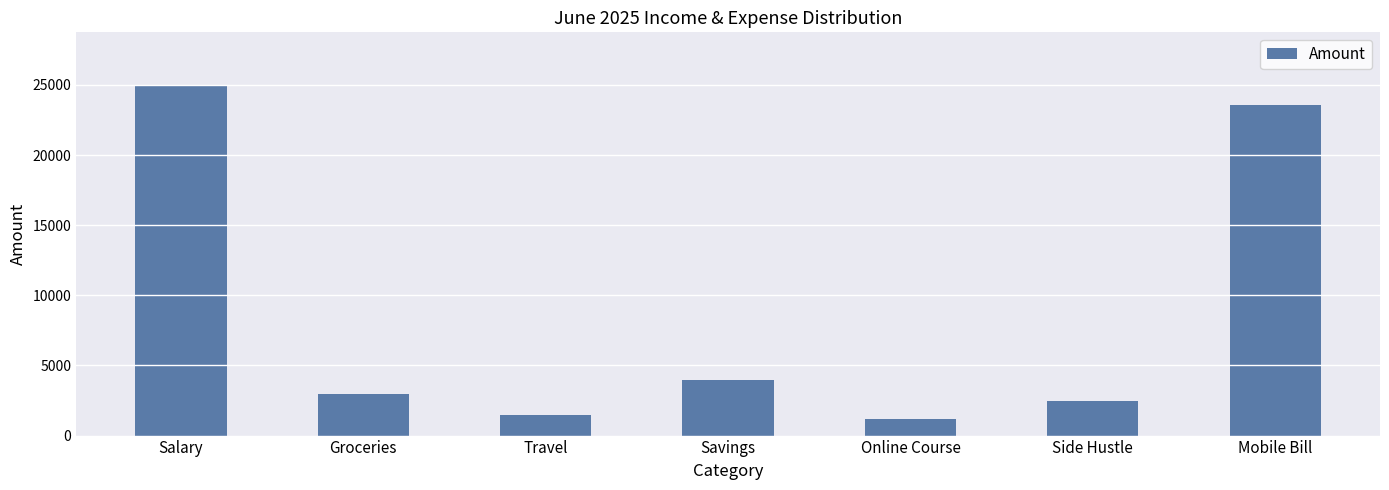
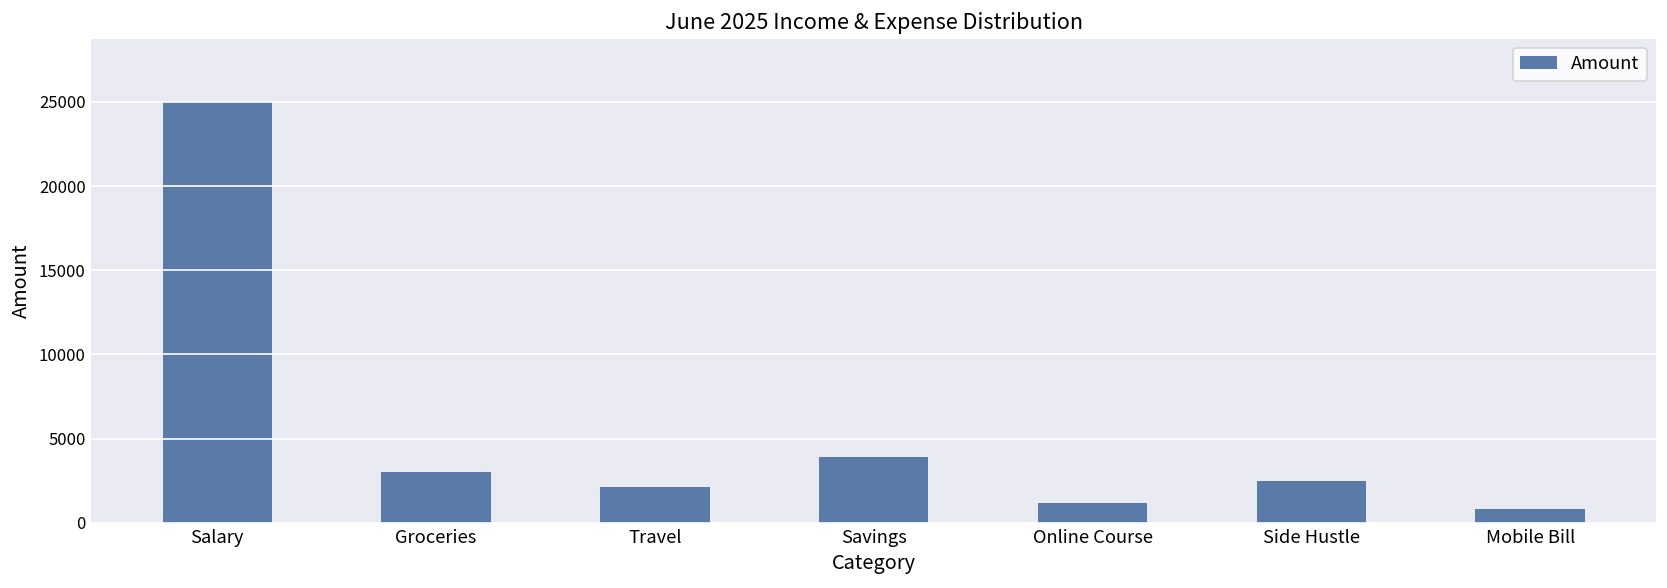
Travel: 1500 -> 2100
Mobile Bill: 23600 -> 800
